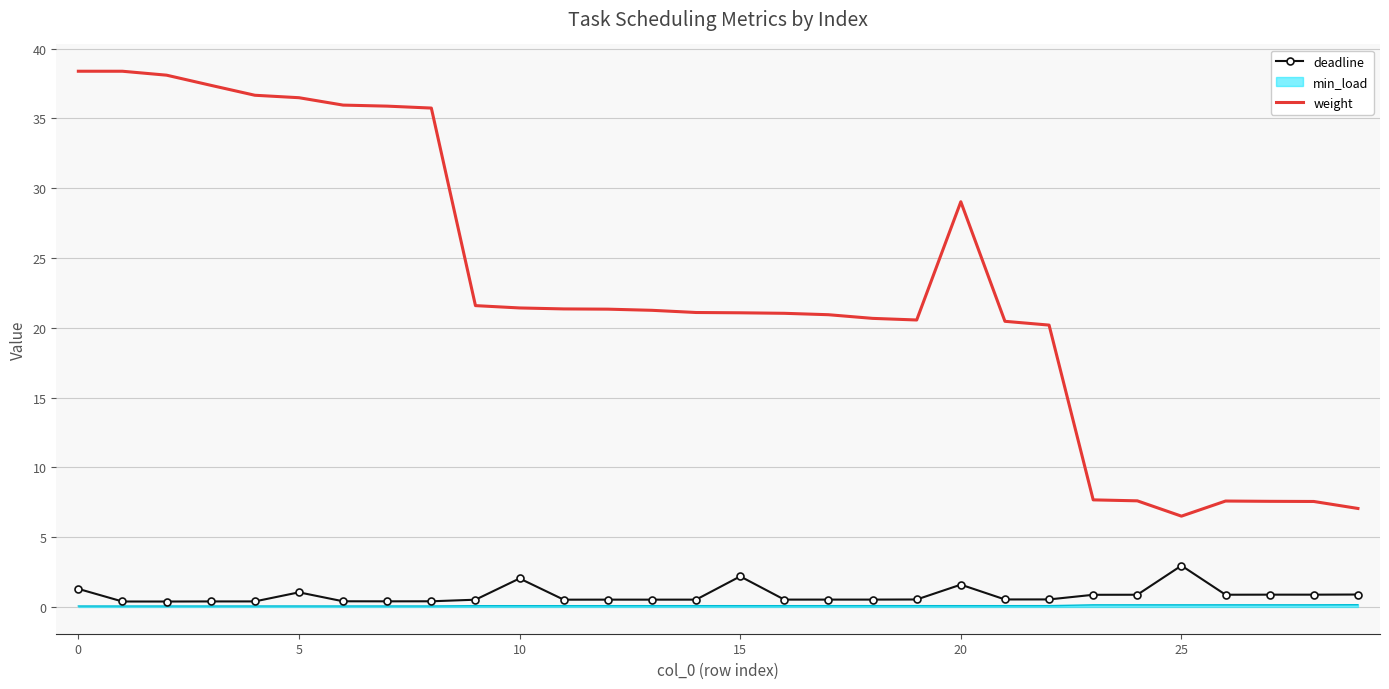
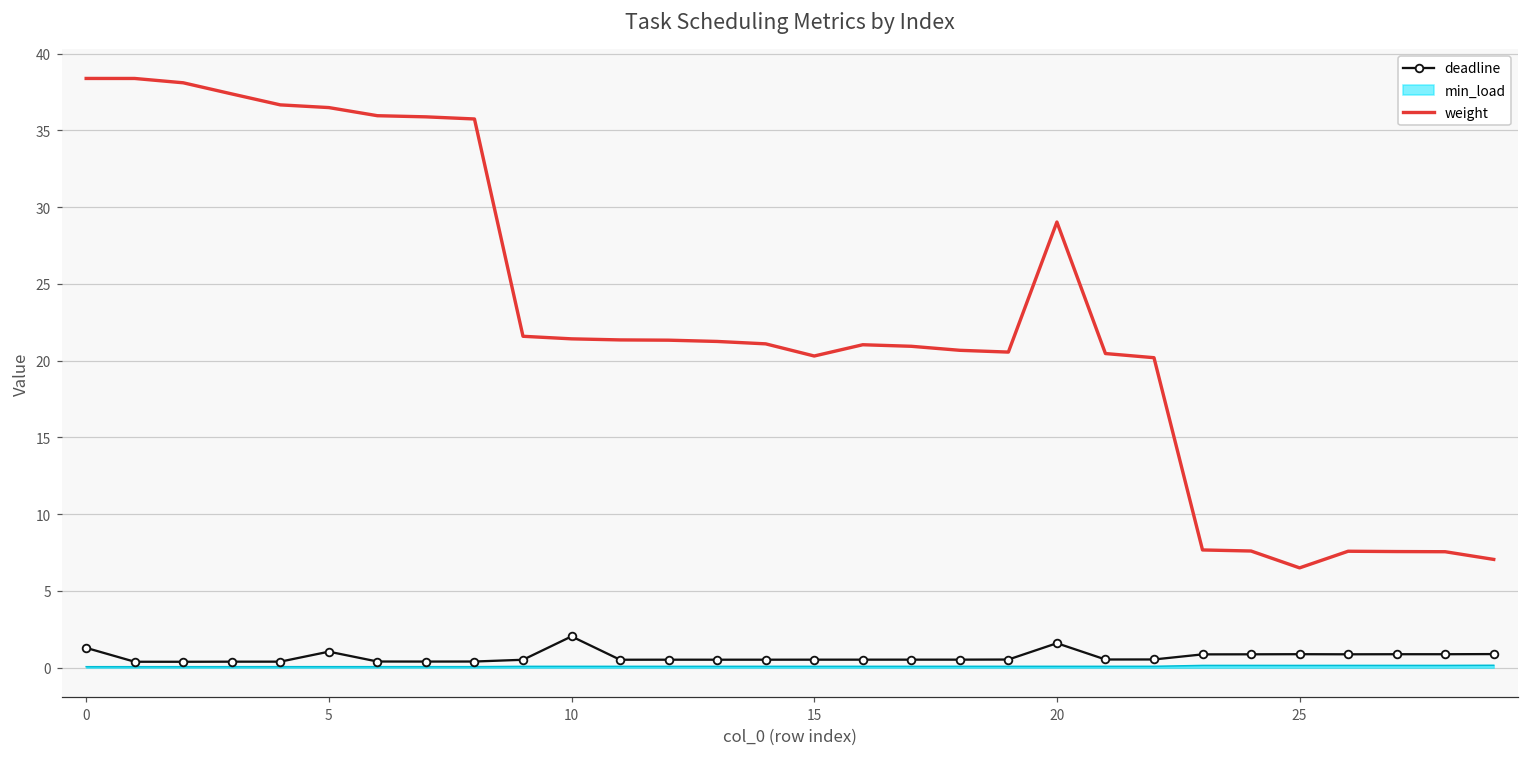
deadline, 15: 2.2 -> 0.5
weight, 15: 21.1 -> 20.3
deadline, 25: 3.0 -> 0.9
